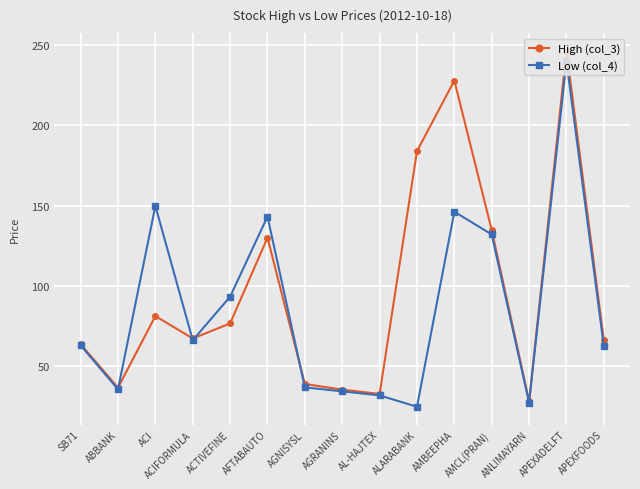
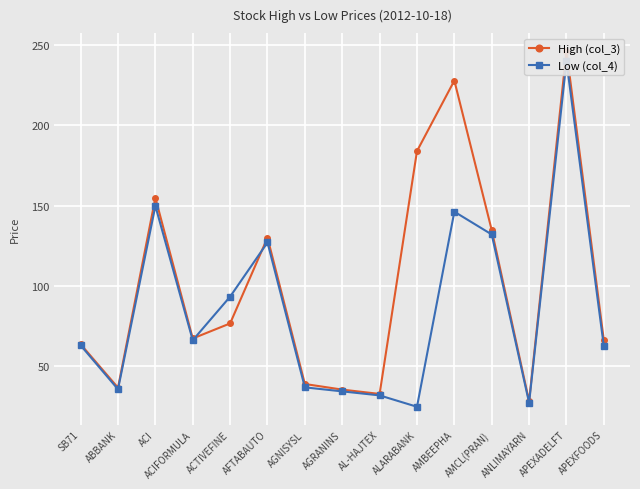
High (col_3), ACI: 81 -> 155
Low (col_4), AFTABAUTO: 143 -> 127
